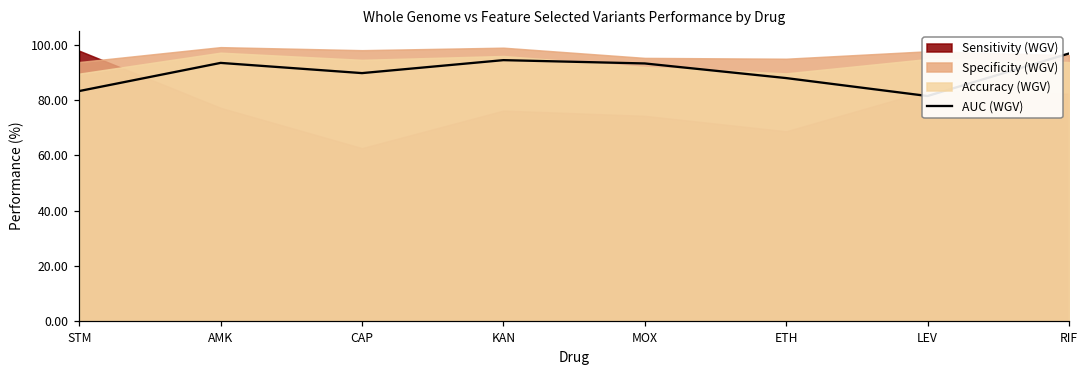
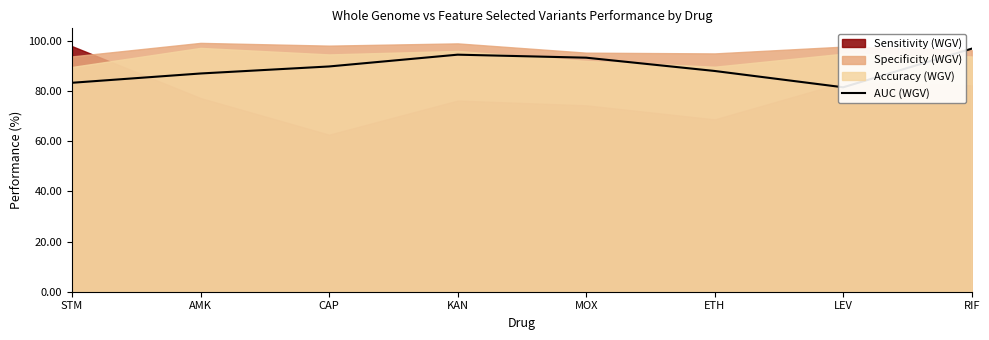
AUC (WGV), AMK: 94 -> 87
